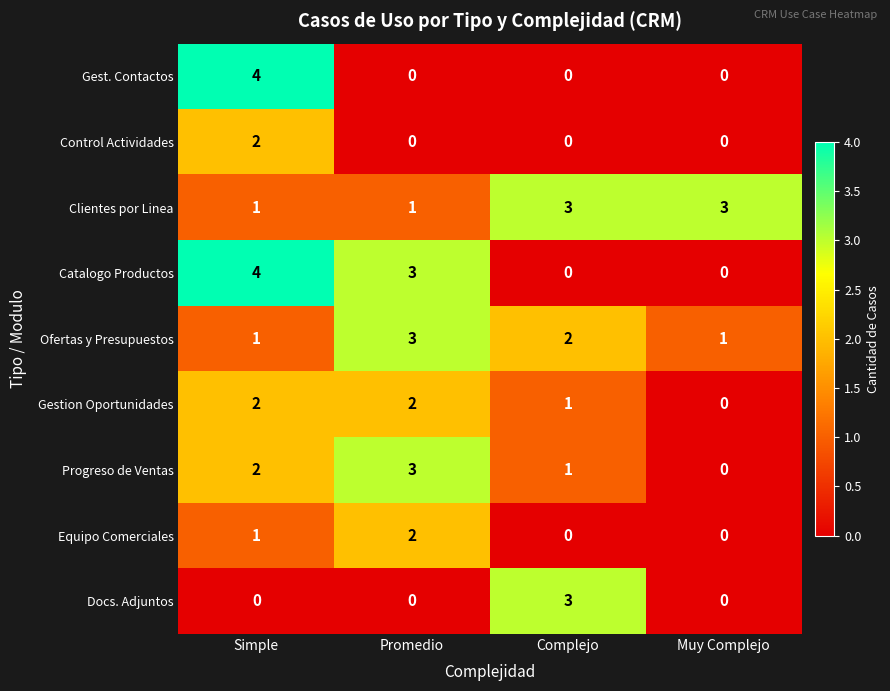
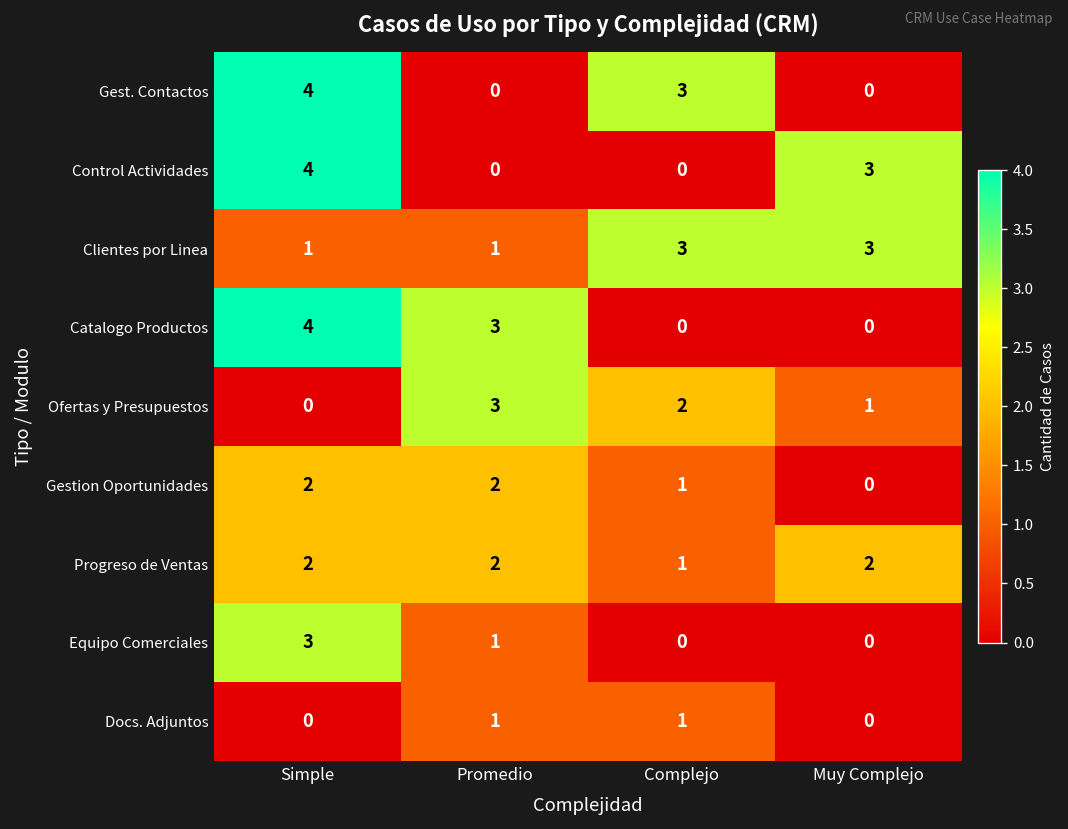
Gest. Contactos, Complejo: 0 -> 3
Control Actividades, Simple: 2 -> 4
Control Actividades, Muy Complejo: 0 -> 3
Ofertas y Presupuestos, Simple: 1 -> 0
Progreso de Ventas, Promedio: 3 -> 2
Progreso de Ventas, Muy Complejo: 0 -> 2
Equipo Comerciales, Simple: 1 -> 3
Equipo Comerciales, Promedio: 2 -> 1
Docs. Adjuntos, Promedio: 0 -> 1
Docs. Adjuntos, Complejo: 3 -> 1
